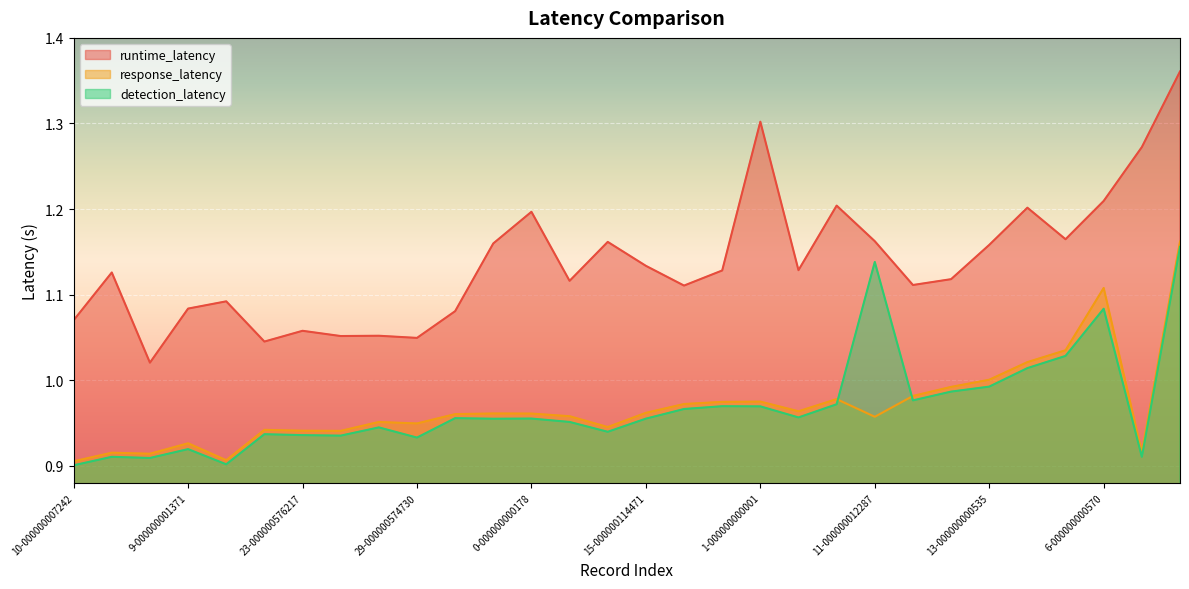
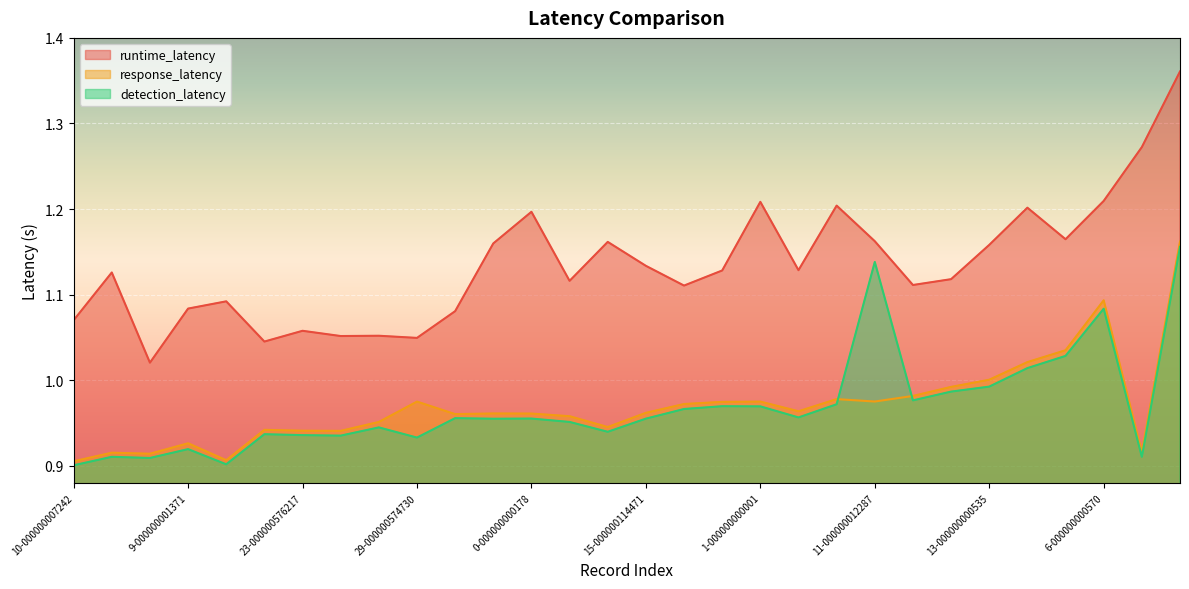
response_latency, 29-000000574730: 0.95 -> 0.98
runtime_latency, 1-000000000001: 1.30 -> 1.21
response_latency, 11-000000012287: 0.96 -> 0.98
response_latency, 6-000000000570: 1.11 -> 1.09
